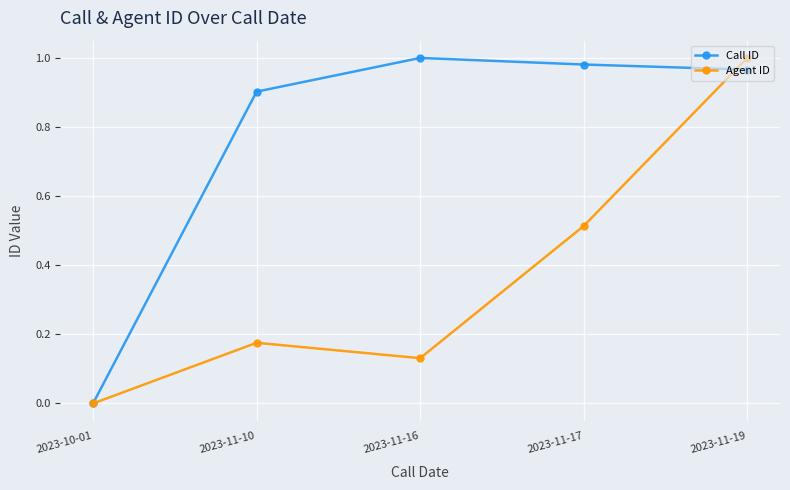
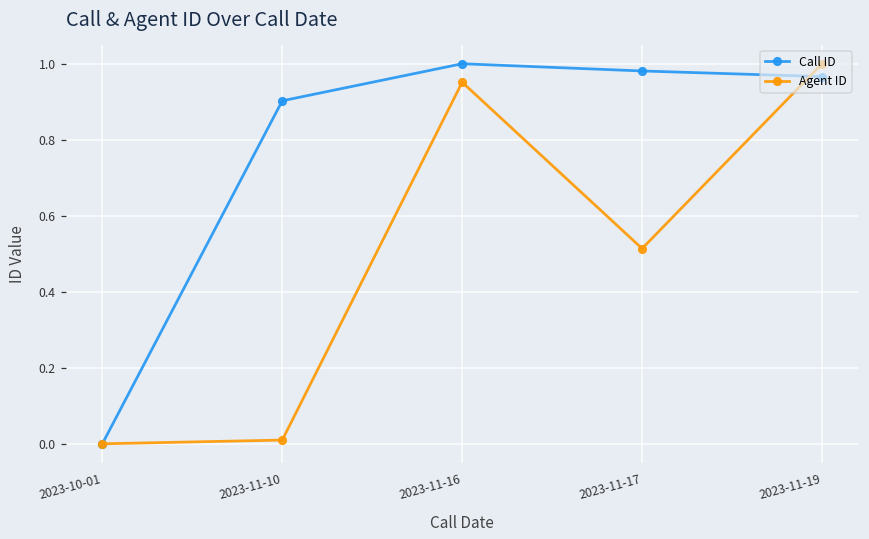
Agent ID, 2023-11-10: 0.18 -> 0.01
Agent ID, 2023-11-16: 0.13 -> 0.95
